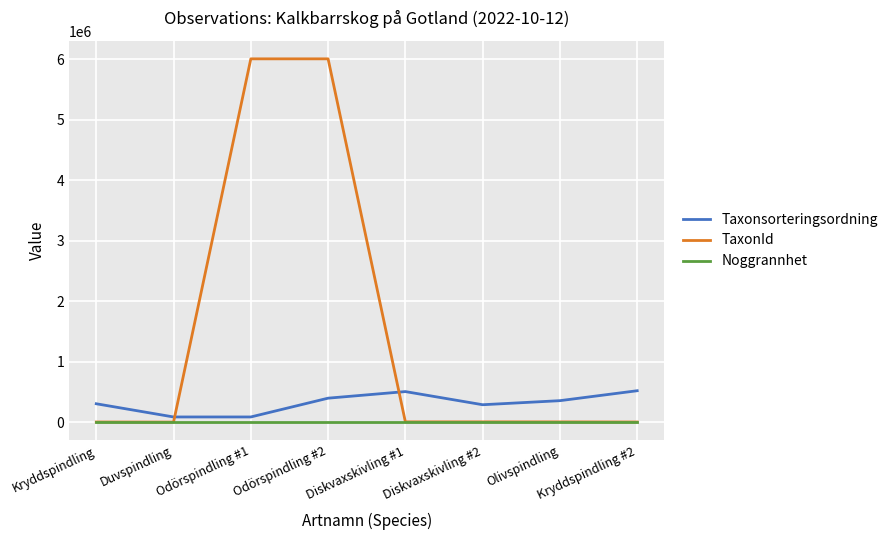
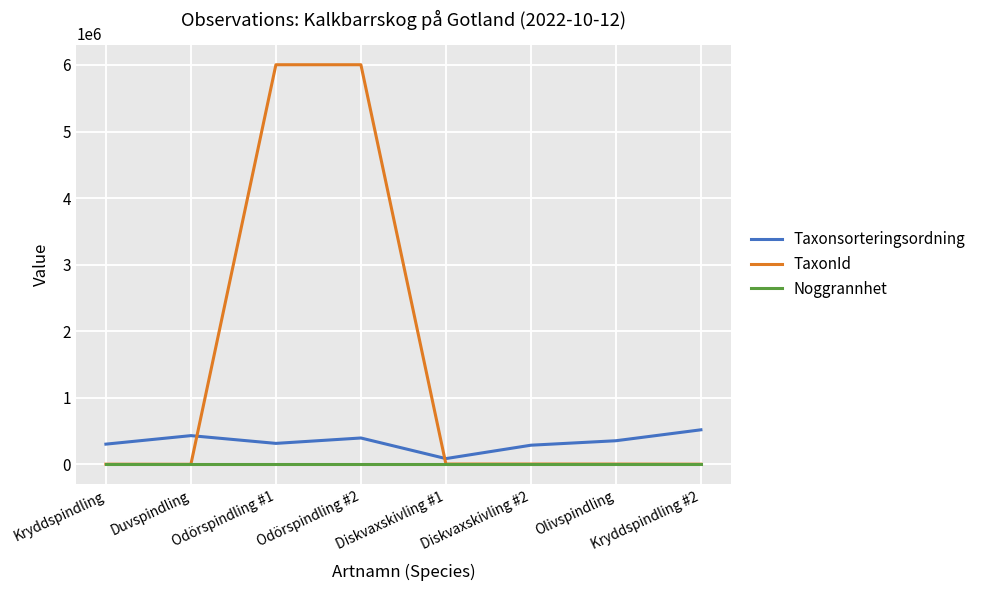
Taxonsorteringsordning, Duvspindling: 100000 -> 400000
Taxonsorteringsordning, Odörspindling #1: 100000 -> 300000
Taxonsorteringsordning, Diskvaxskivling #1: 500000 -> 100000
